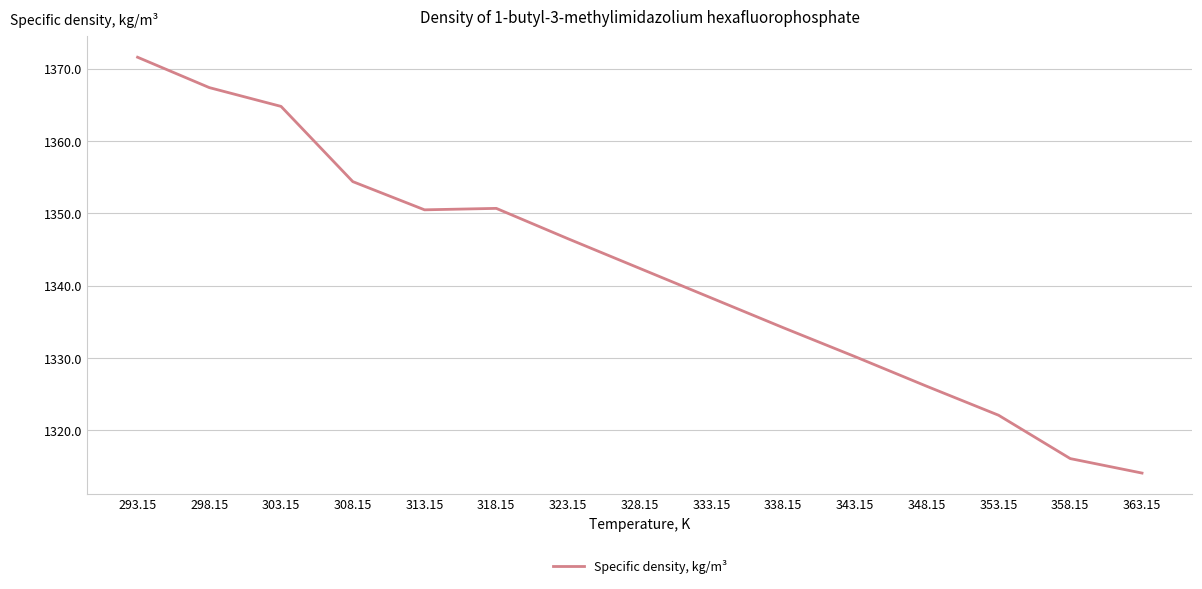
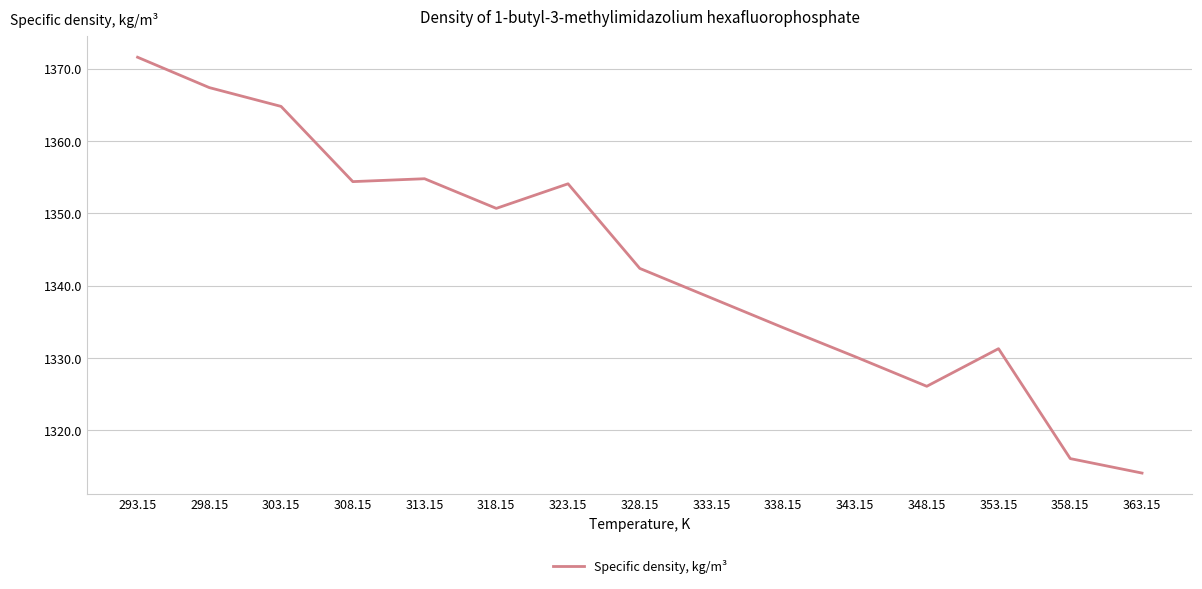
313.15: 1351 -> 1355
323.15: 1347 -> 1354
353.15: 1322 -> 1331
